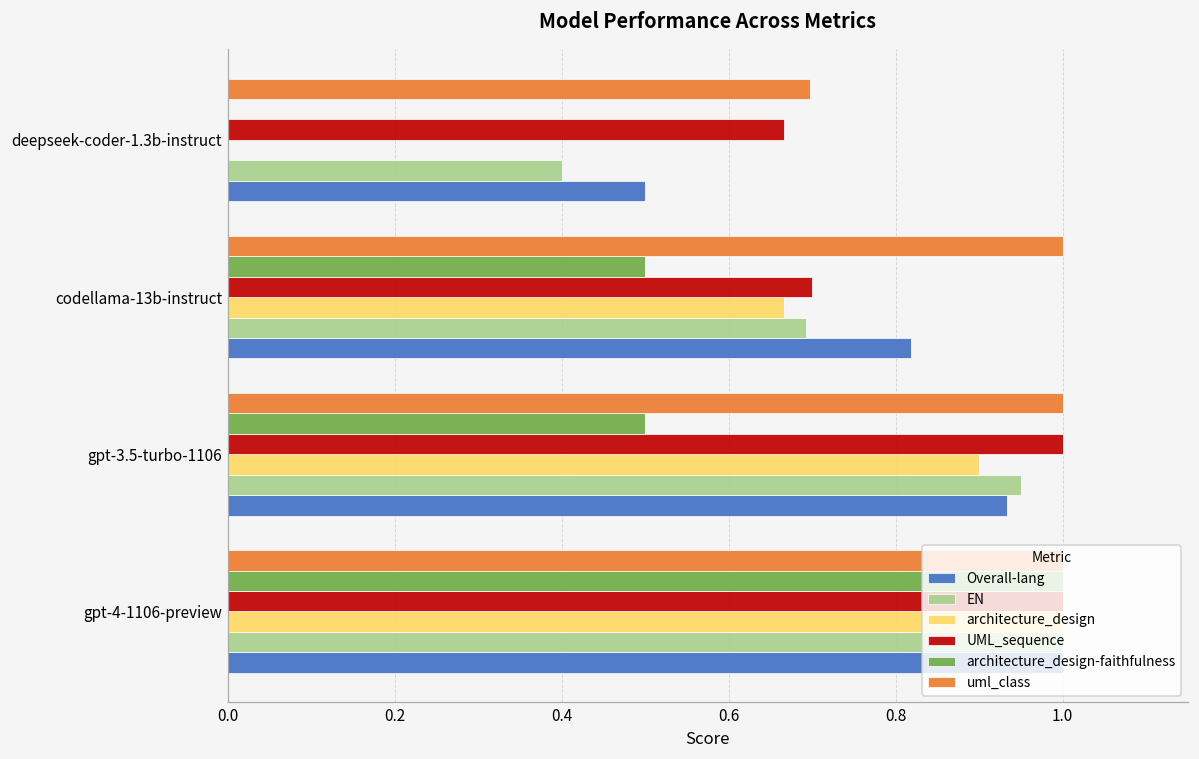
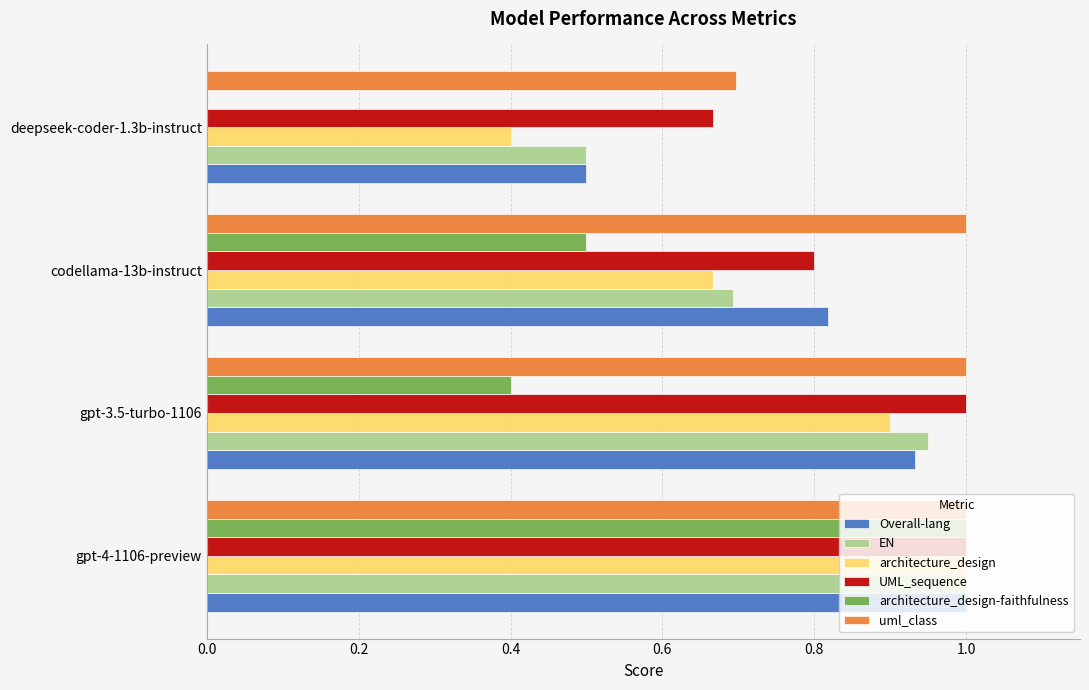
architecture_design, deepseek-coder-1.3b-instruct: 0.0 -> 0.4
EN, deepseek-coder-1.3b-instruct: 0.4 -> 0.5
UML_sequence, codellama-13b-instruct: 0.7 -> 0.8
architecture_design-faithfulness, gpt-3.5-turbo-1106: 0.5 -> 0.4
